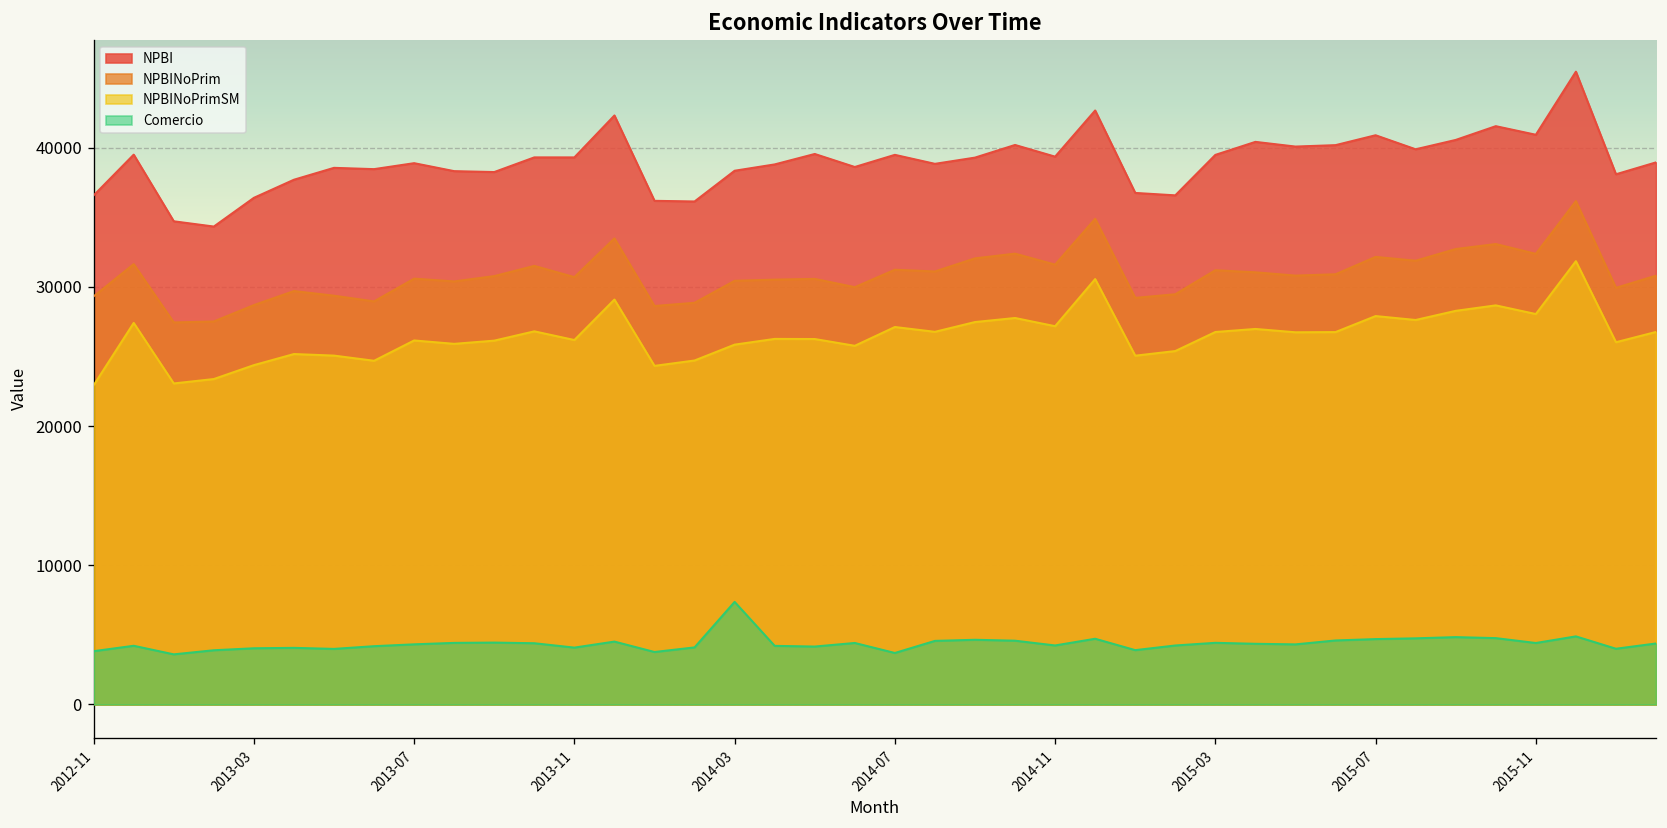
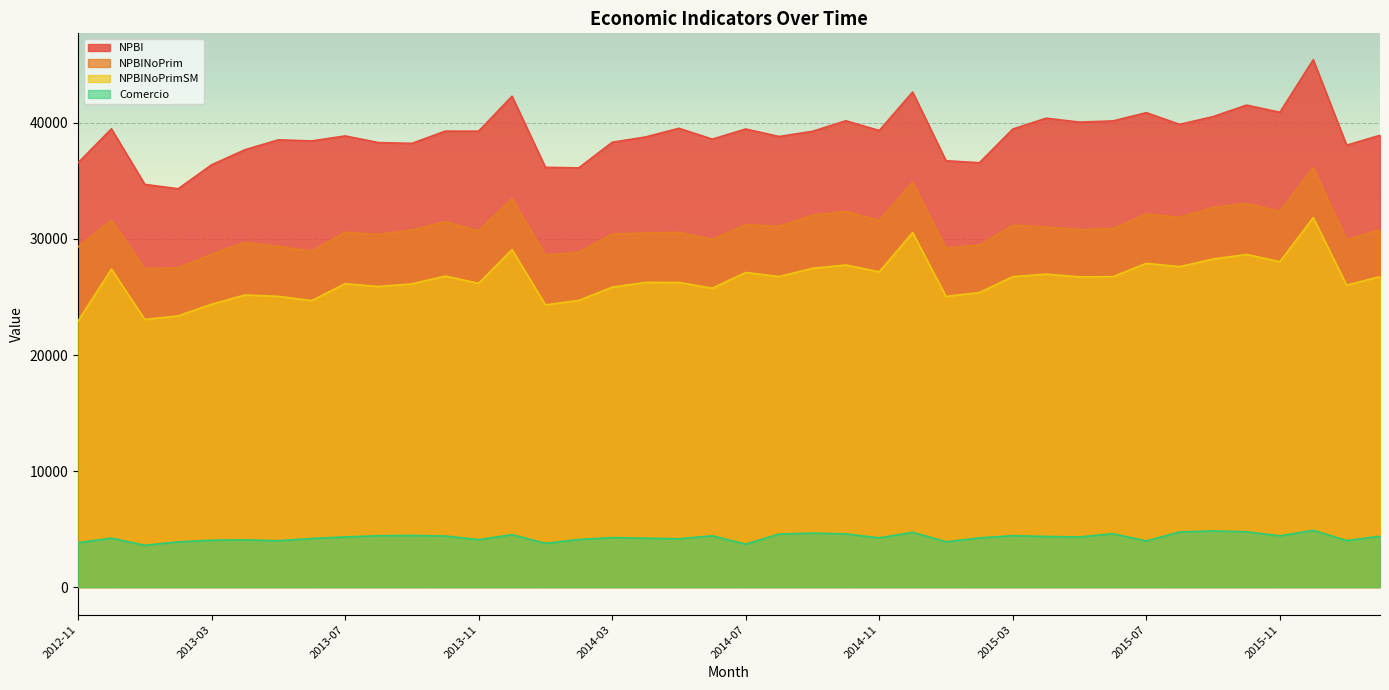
Comercio, 2014-03: 7400 -> 4300
Comercio, 2015-07: 4700 -> 4000
